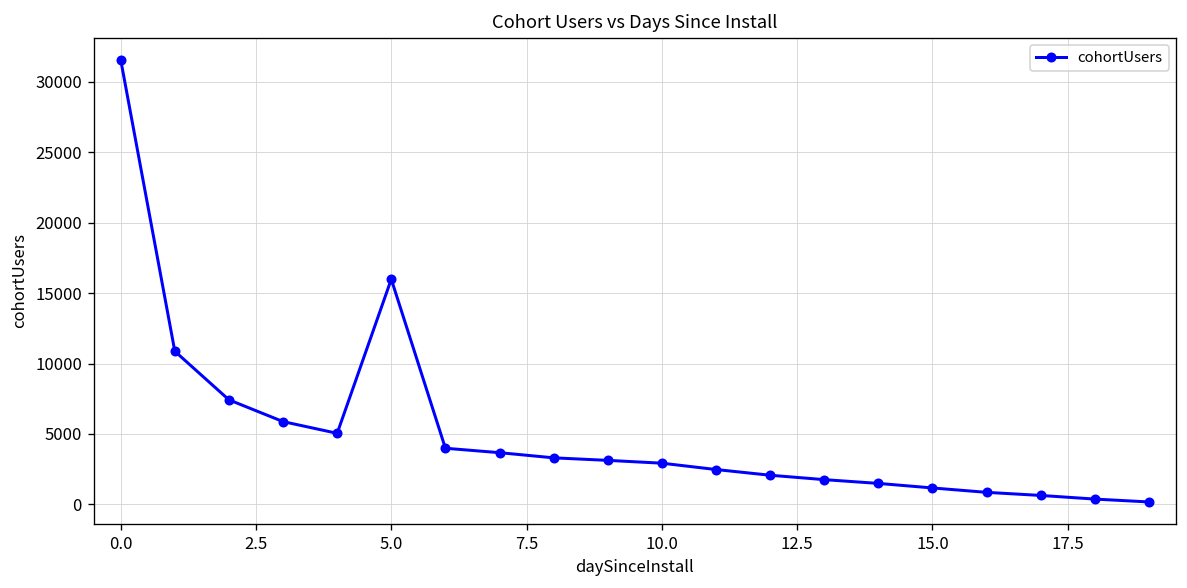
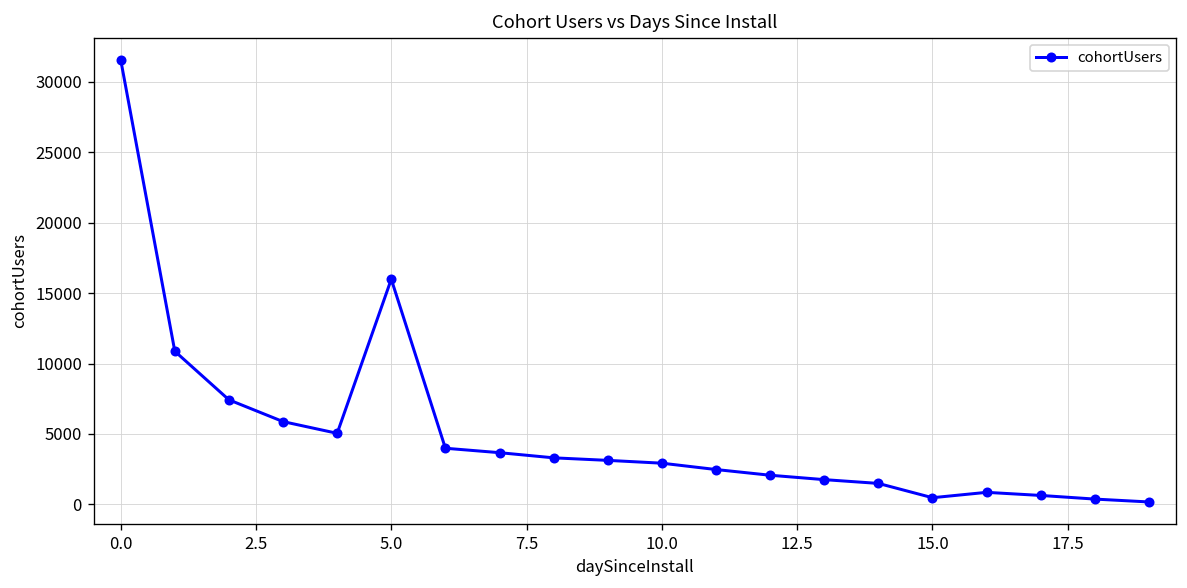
15.0: 1200 -> 500
